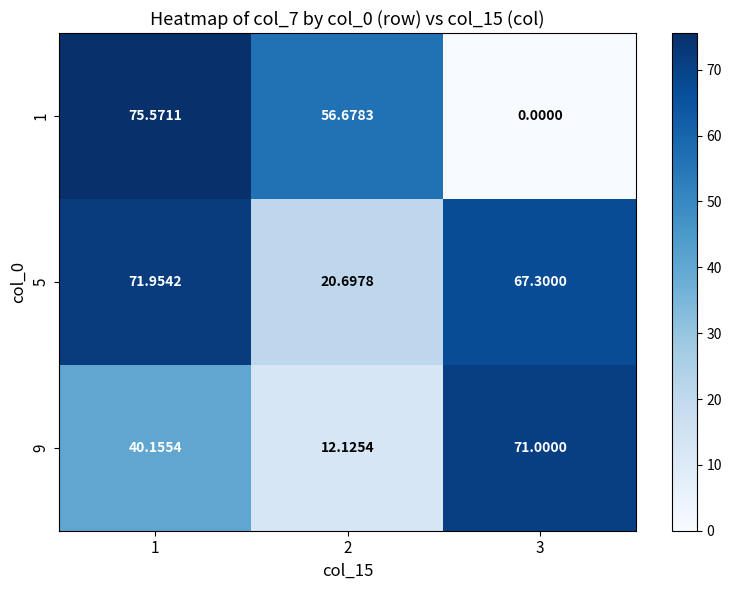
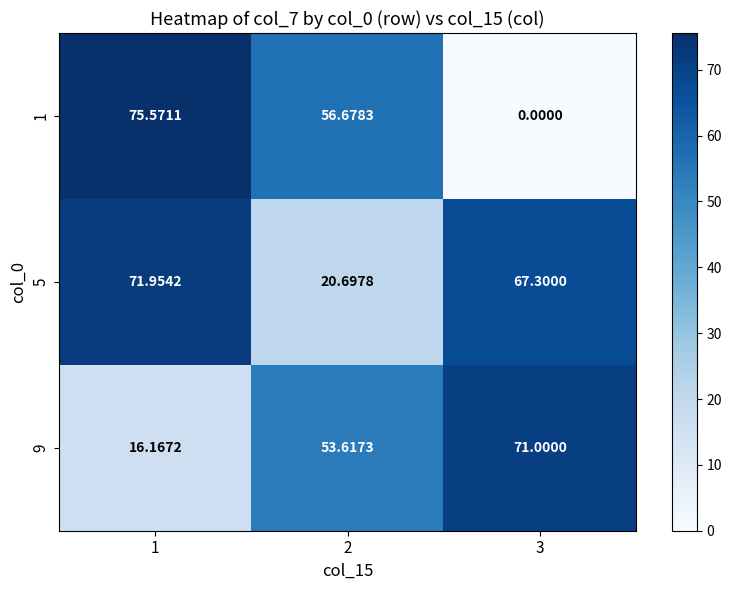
9, 1: 40.1554 -> 16.1672
9, 2: 12.1254 -> 53.6173
